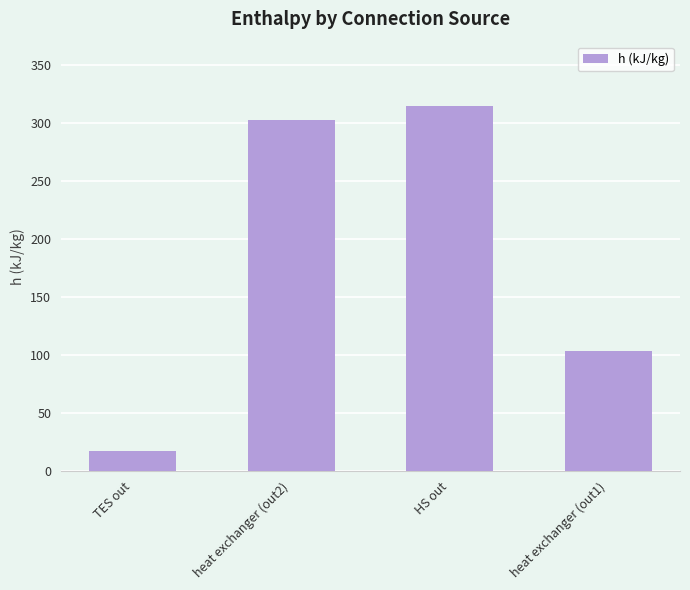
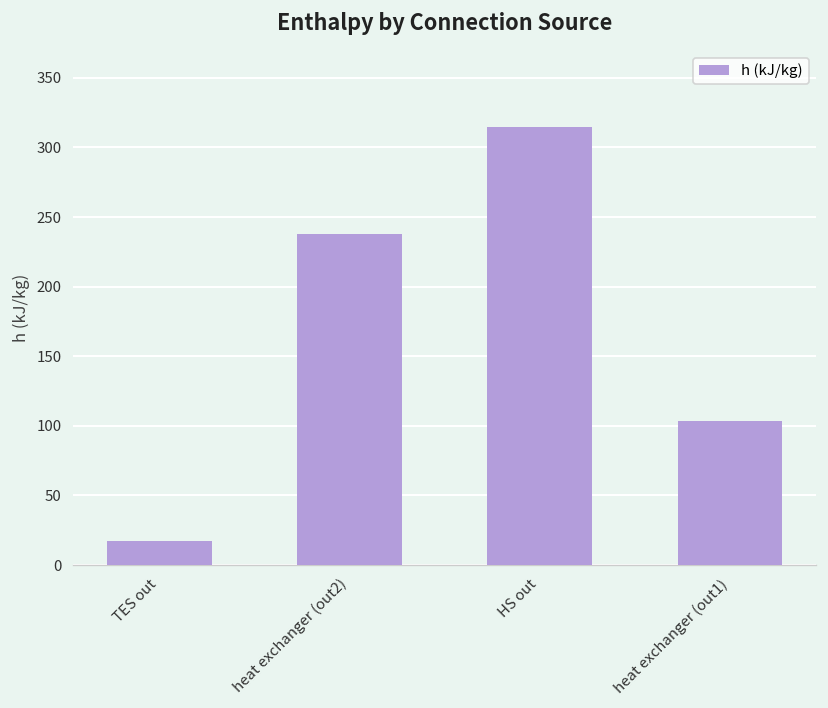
heat exchanger (out2): 302 -> 238
